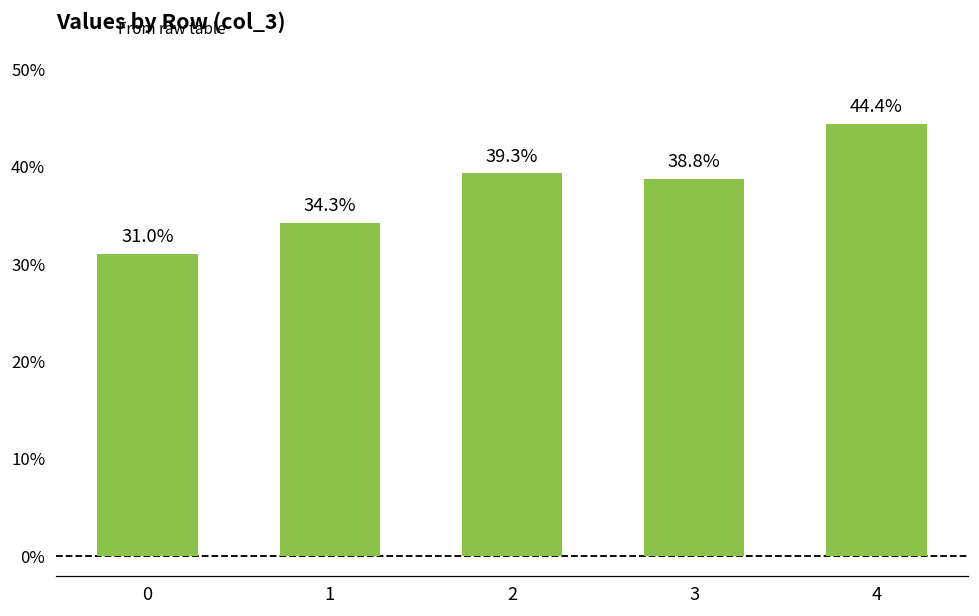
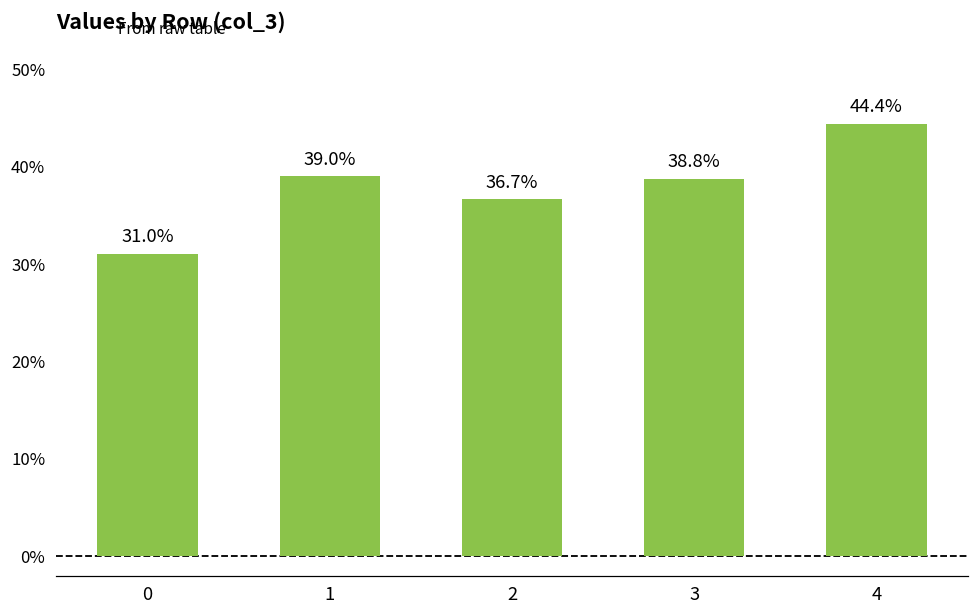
1: 34.3% -> 39.0%
2: 39.3% -> 36.7%
